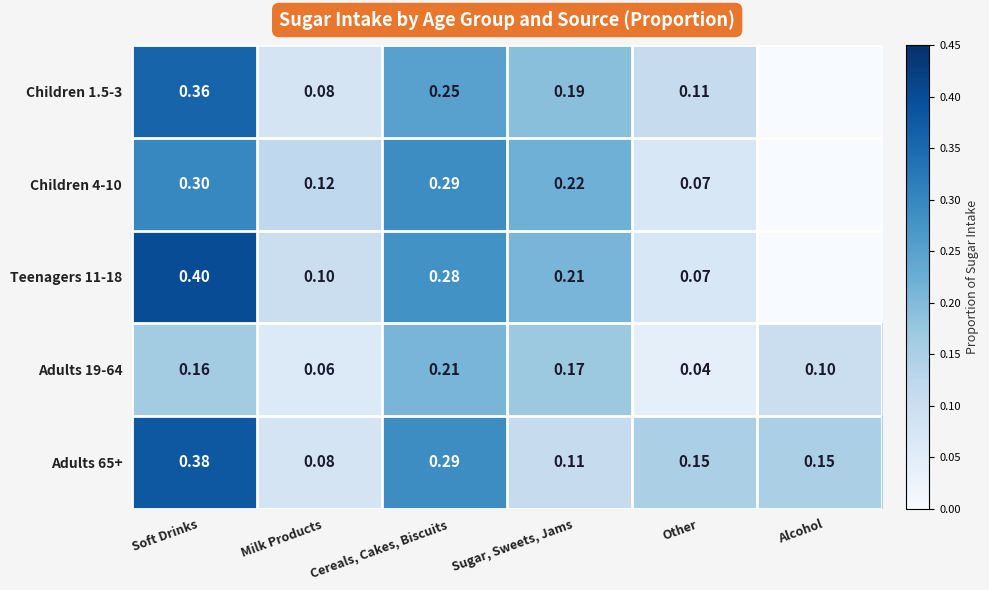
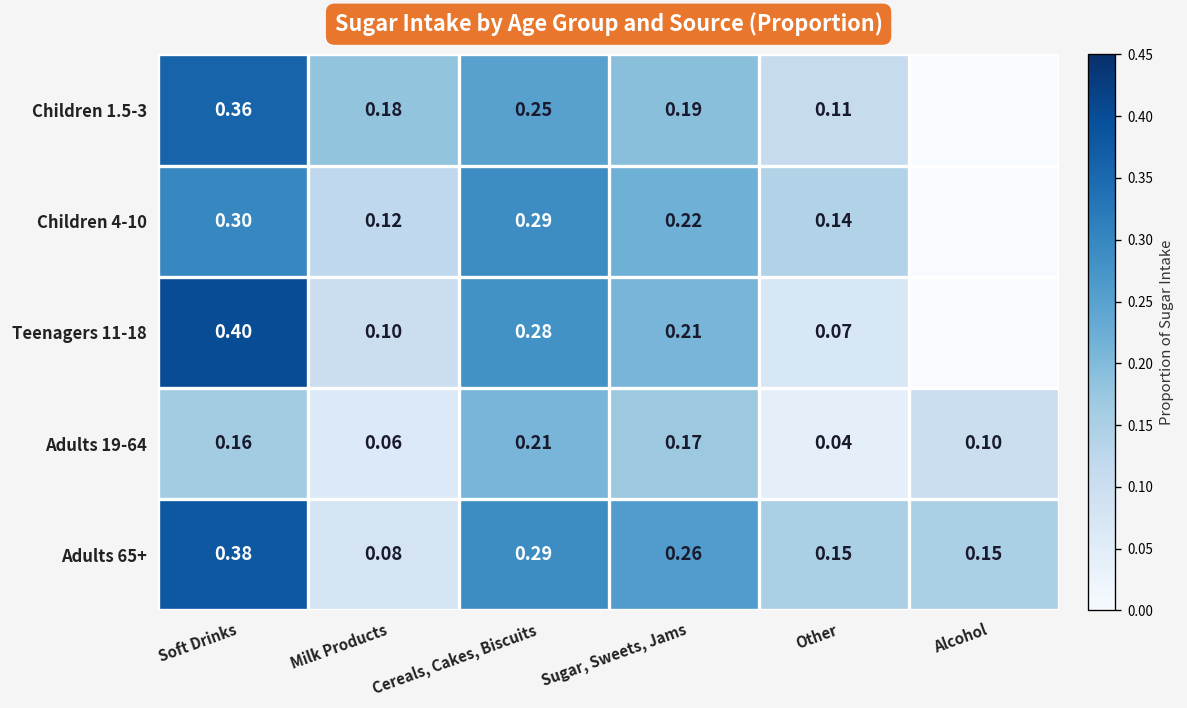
Children 1.5-3, Milk Products: 0.08 -> 0.18
Children 4-10, Other: 0.07 -> 0.14
Adults 65+, Sugar, Sweets, Jams: 0.11 -> 0.26
